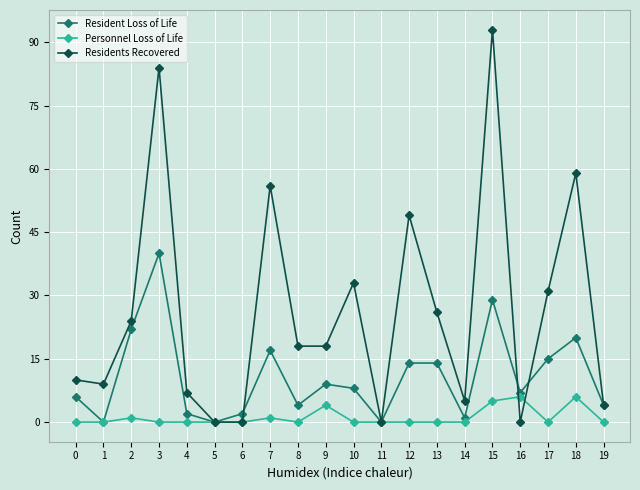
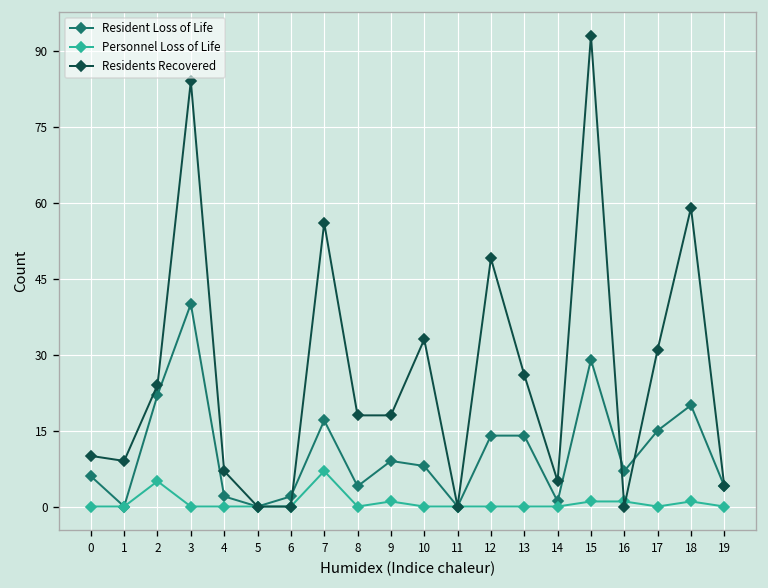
Personnel Loss of Life, 2: 1 -> 5
Personnel Loss of Life, 7: 1 -> 7
Personnel Loss of Life, 9: 4 -> 1
Personnel Loss of Life, 15: 5 -> 1
Personnel Loss of Life, 16: 6 -> 1
Personnel Loss of Life, 18: 6 -> 1
